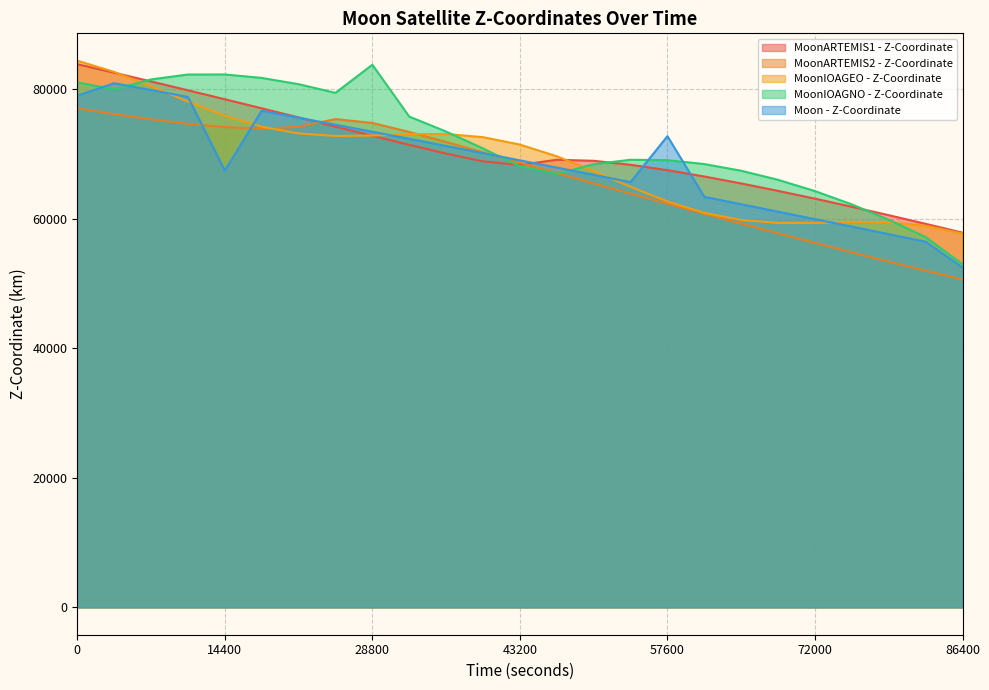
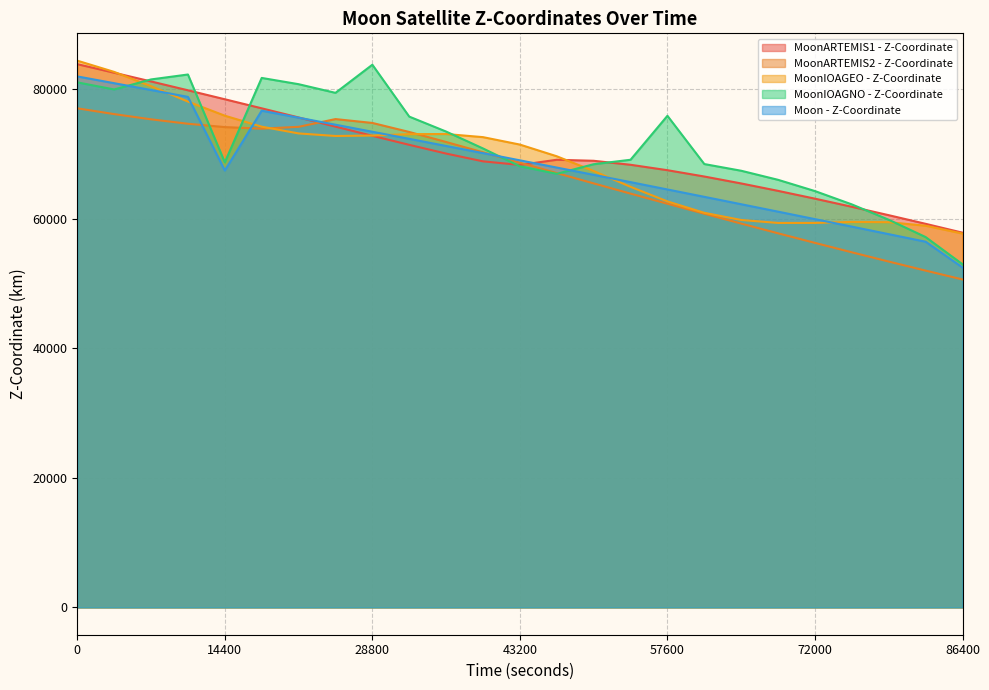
Moon - Z-Coordinate, 0: 79000 -> 82000
MoonIOAGNO - Z-Coordinate, 14400: 82000 -> 69000
MoonIOAGNO - Z-Coordinate, 57600: 69000 -> 76000
Moon - Z-Coordinate, 57600: 73000 -> 65000
